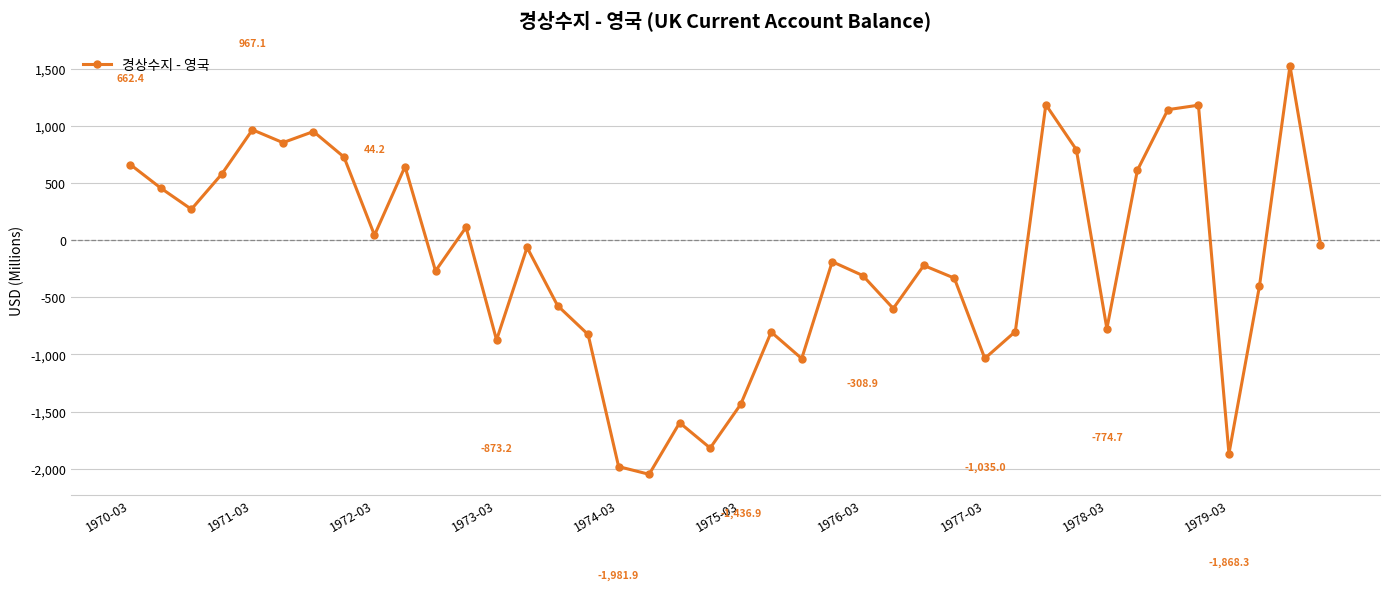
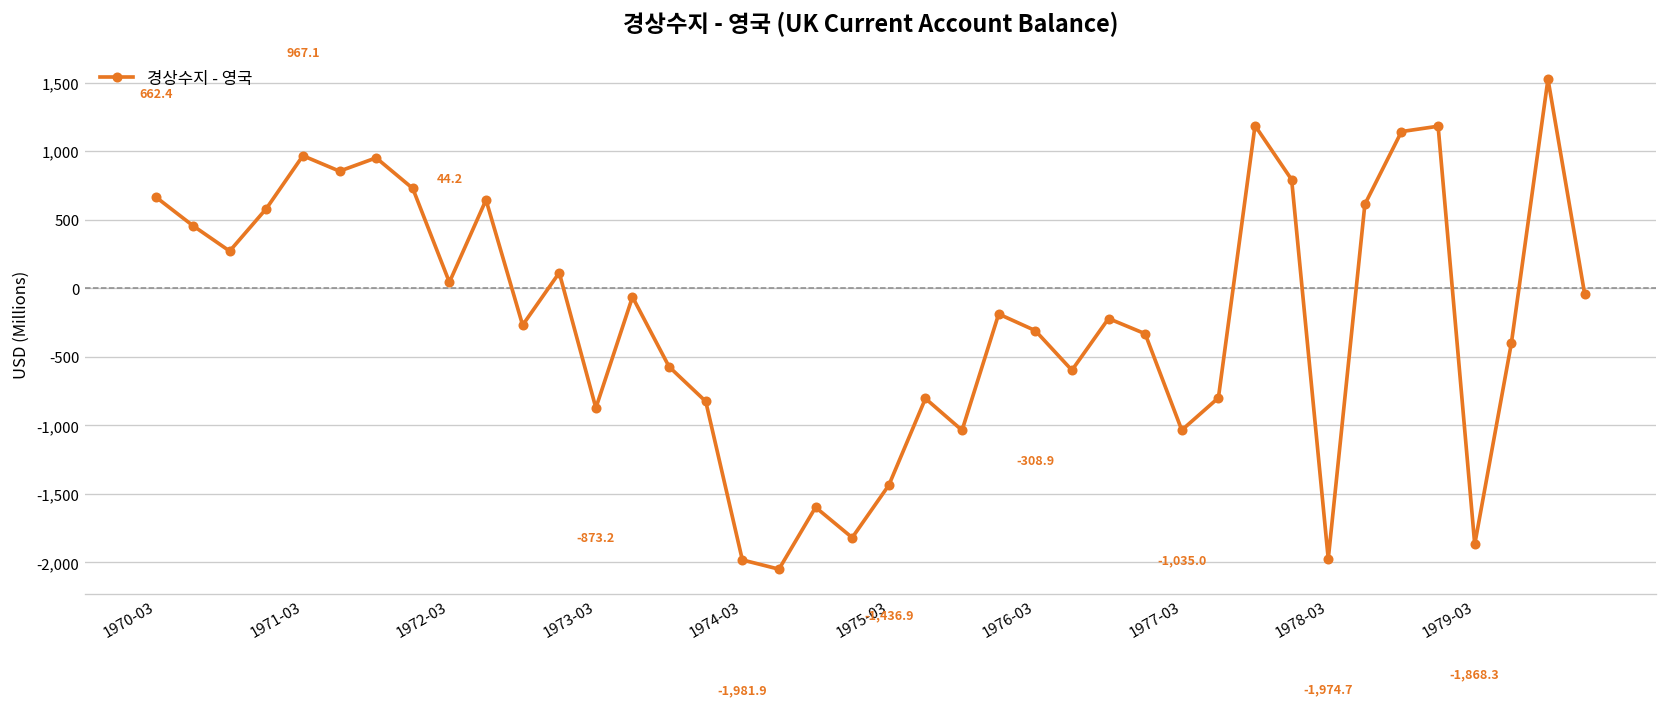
1978-03: -774.7 -> -1,974.7
